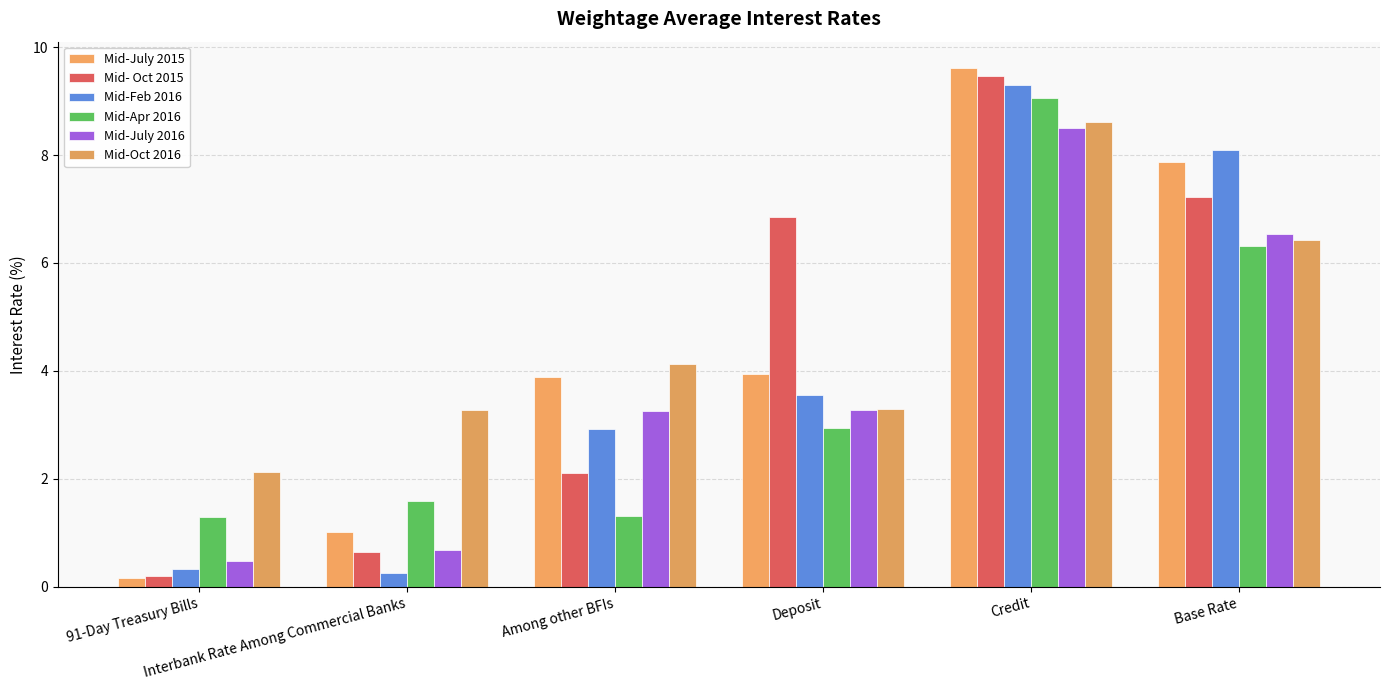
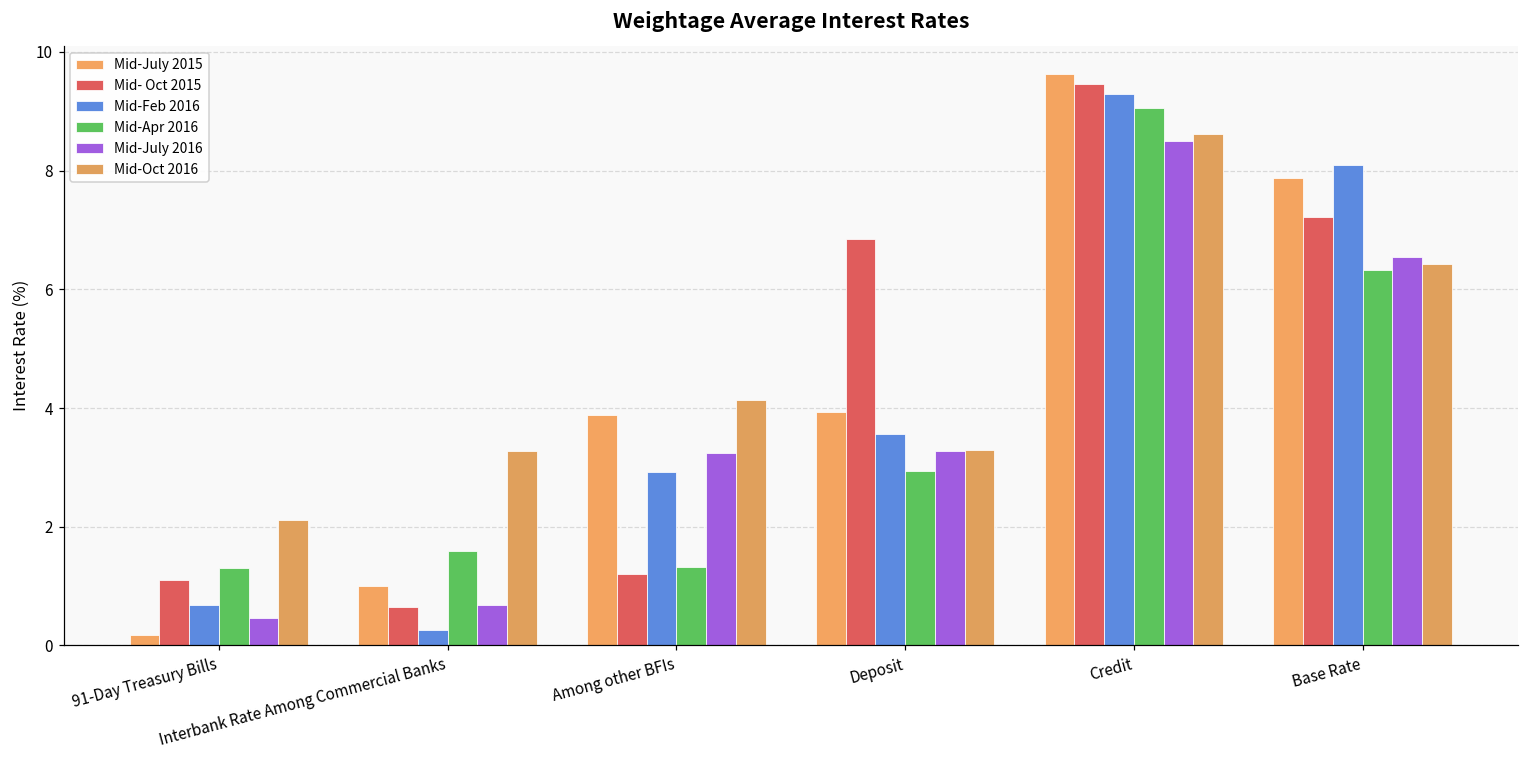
Mid- Oct 2015, 91-Day Treasury Bills: 0.2 -> 1.1
Mid-Feb 2016, 91-Day Treasury Bills: 0.3 -> 0.7
Mid- Oct 2015, Among other BFIs: 2.1 -> 1.2
